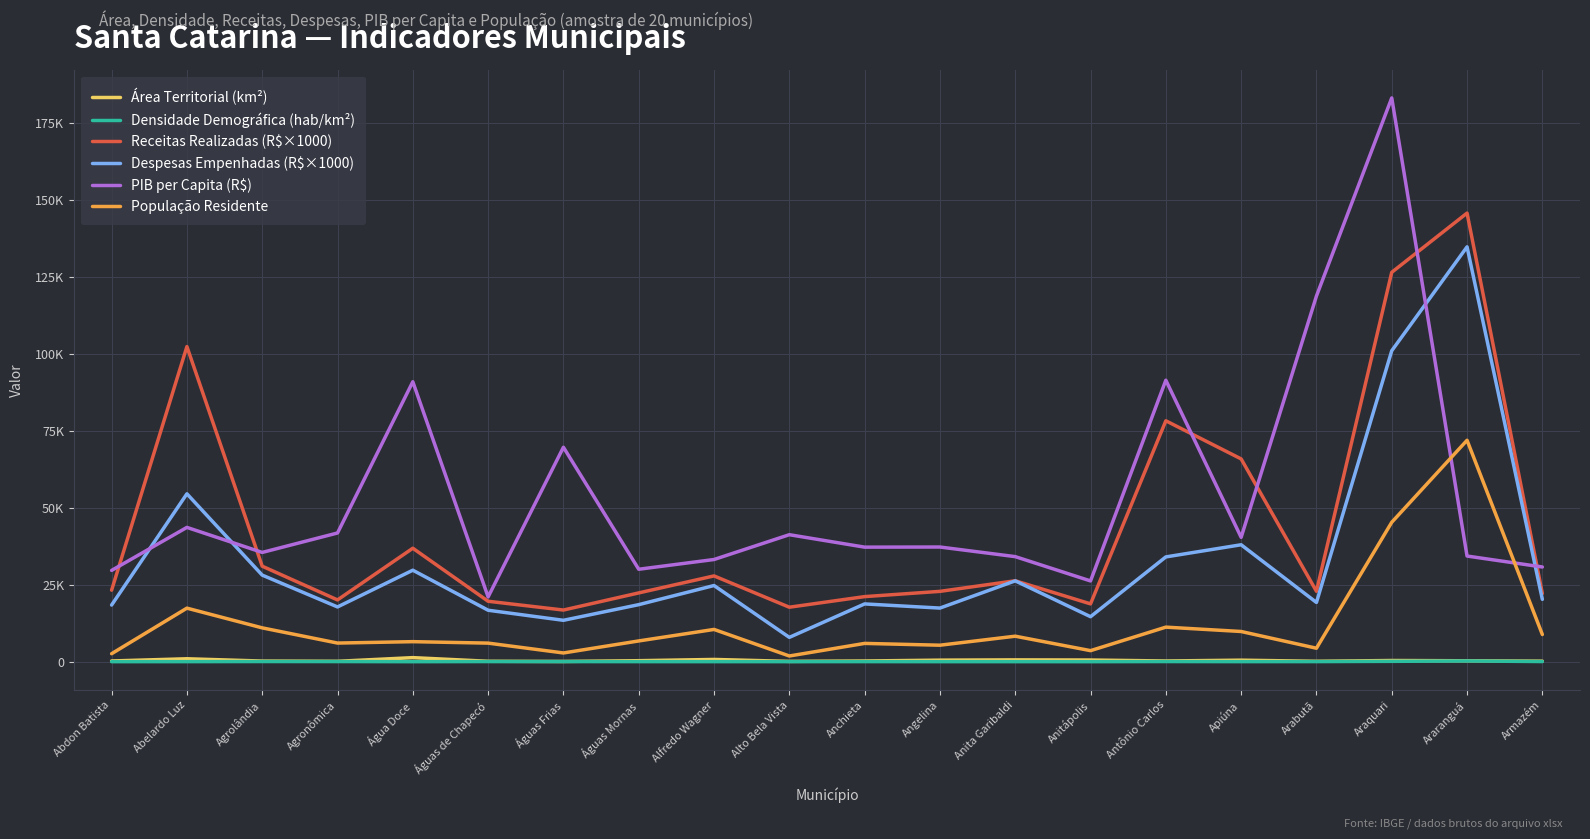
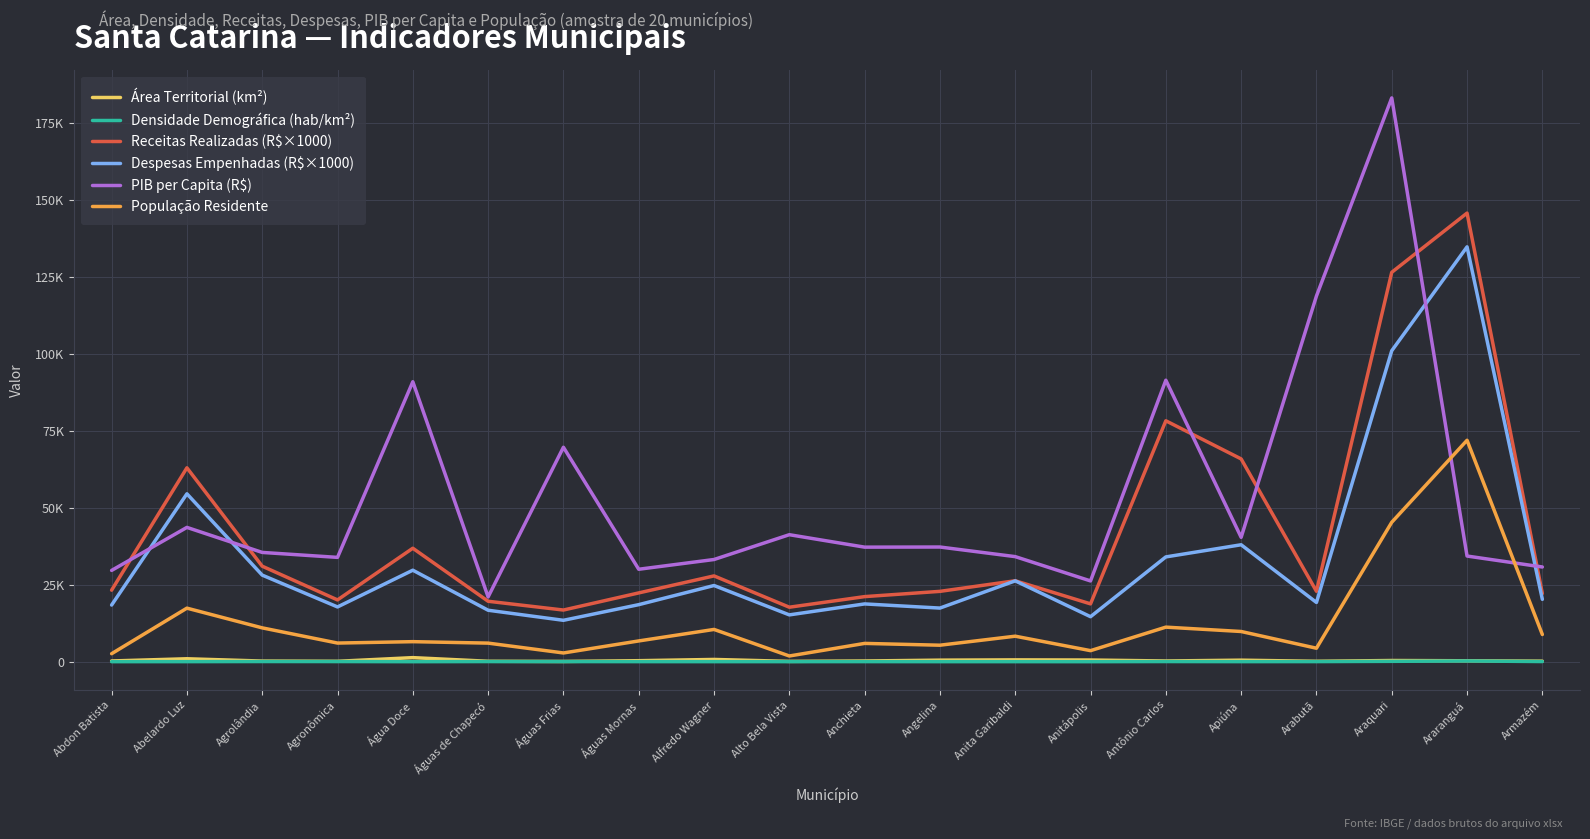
Receitas Realizadas (R$×1000), Abelardo Luz: 102000 -> 63000
PIB per Capita (R$), Agronômica: 42000 -> 34000
Despesas Empenhadas (R$×1000), Alto Bela Vista: 8000 -> 15000
